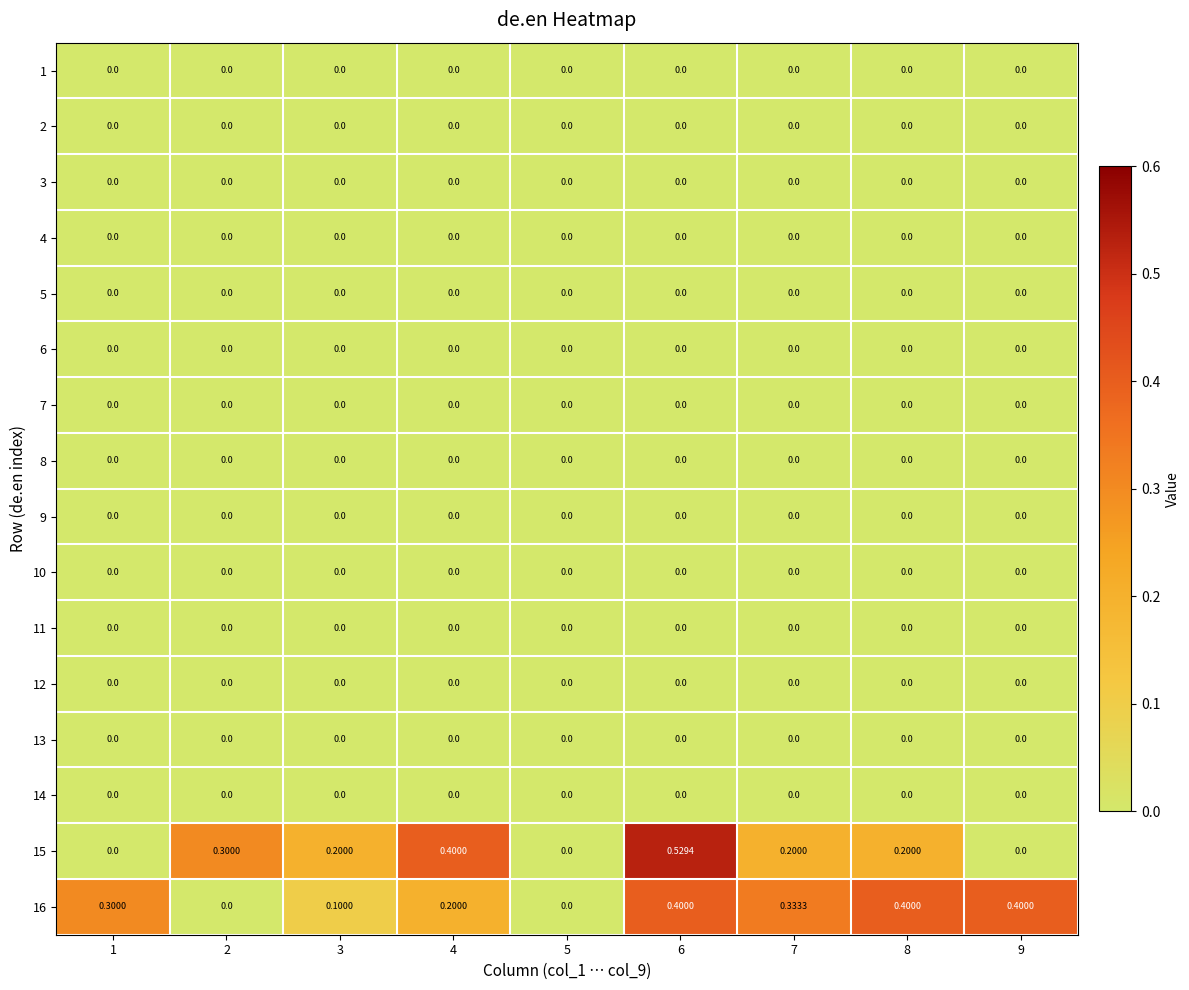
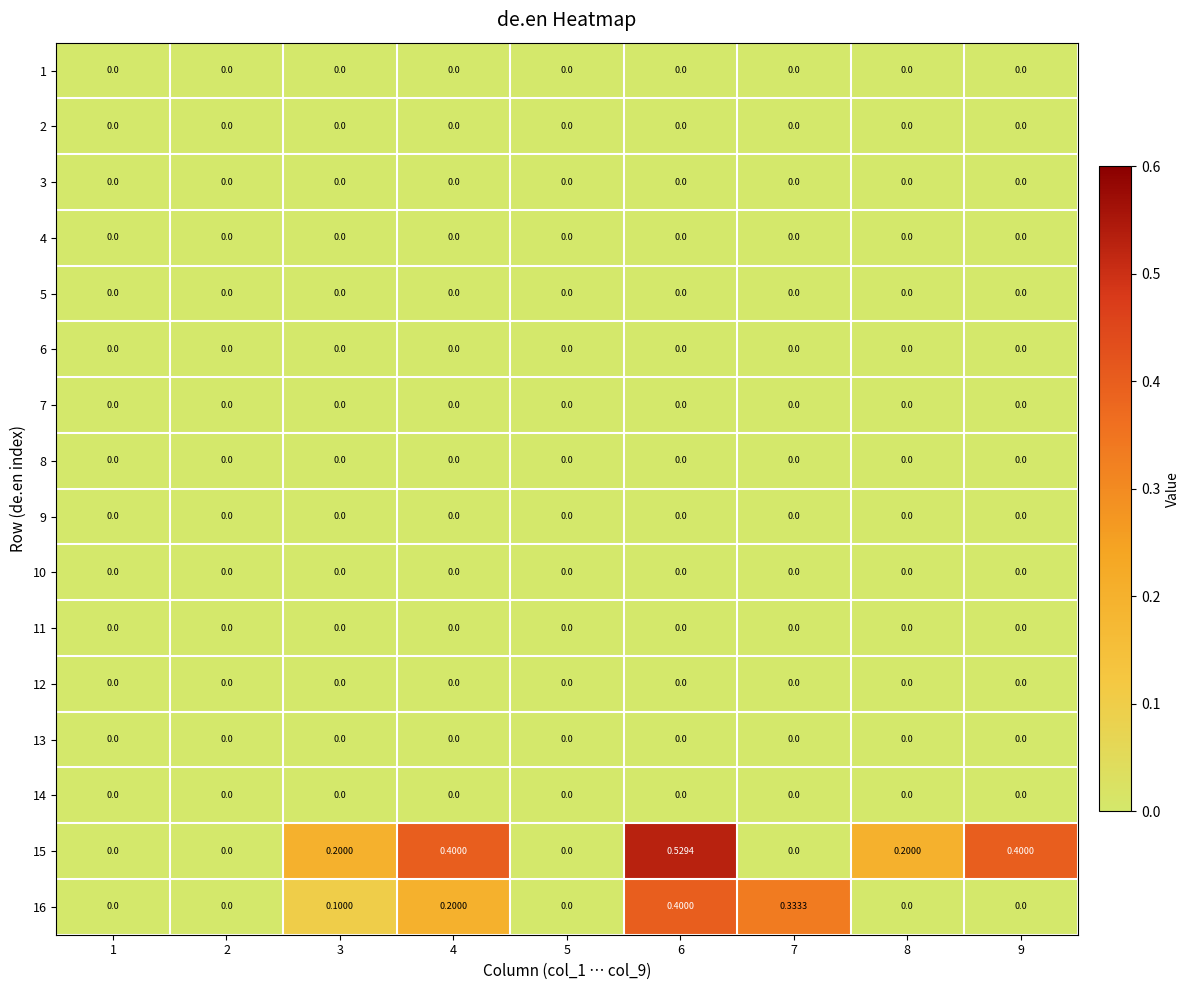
15, 2: 0.3000 -> 0.0
15, 7: 0.2000 -> 0.0
15, 9: 0.0 -> 0.4000
16, 1: 0.3000 -> 0.0
16, 8: 0.4000 -> 0.0
16, 9: 0.4000 -> 0.0
